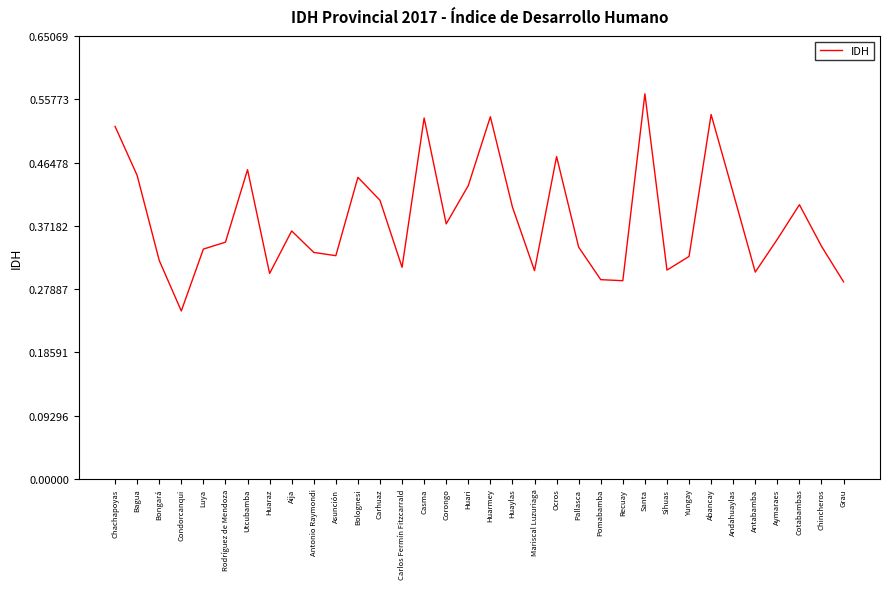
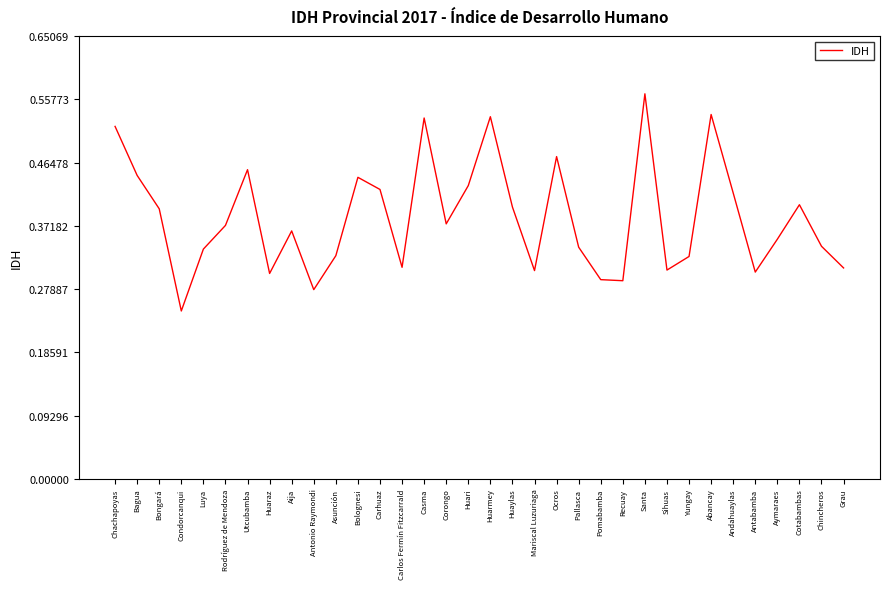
Bongará: 0.32 -> 0.40
Rodríguez de Mendoza: 0.35 -> 0.37
Antonio Raymondi: 0.33 -> 0.28
Carhuaz: 0.41 -> 0.43
Grau: 0.29 -> 0.31
